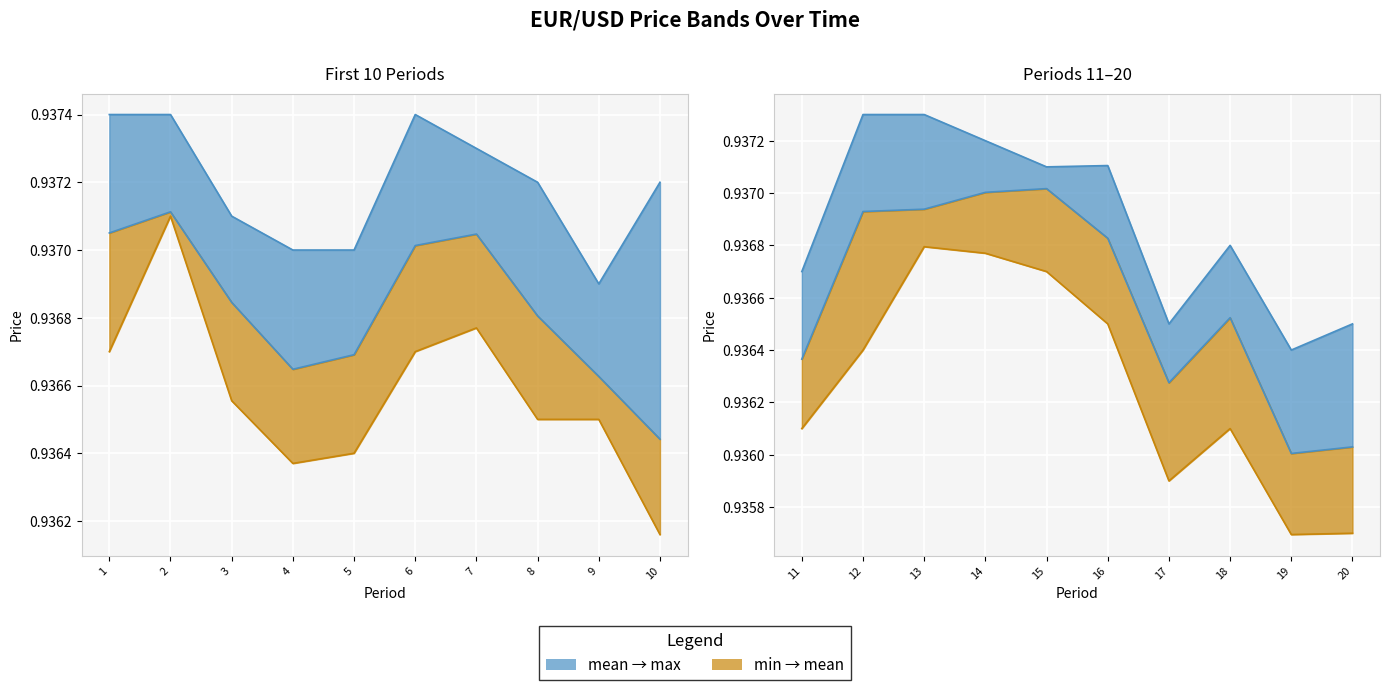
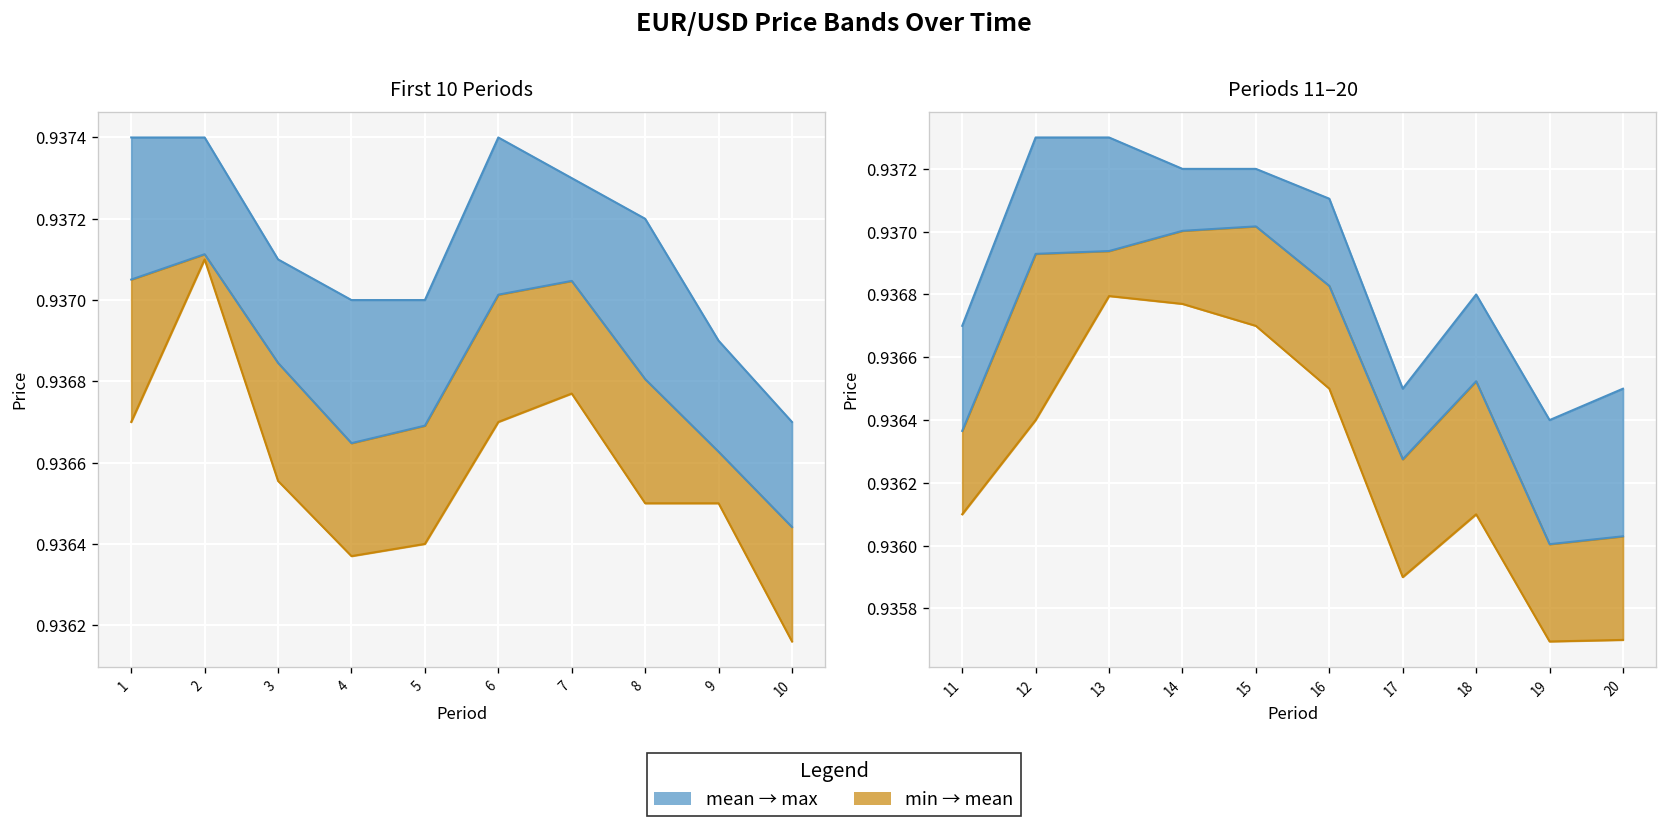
First 10 Periods, mean → max, 10: 0.9372 -> 0.9367
Periods 11–20, mean → max, 15: 0.9371 -> 0.9372
